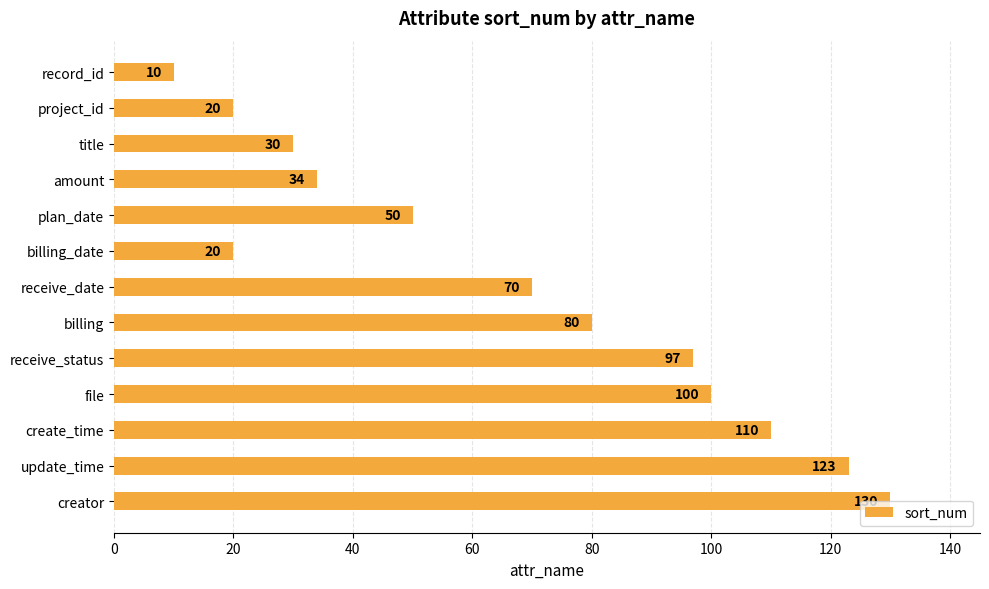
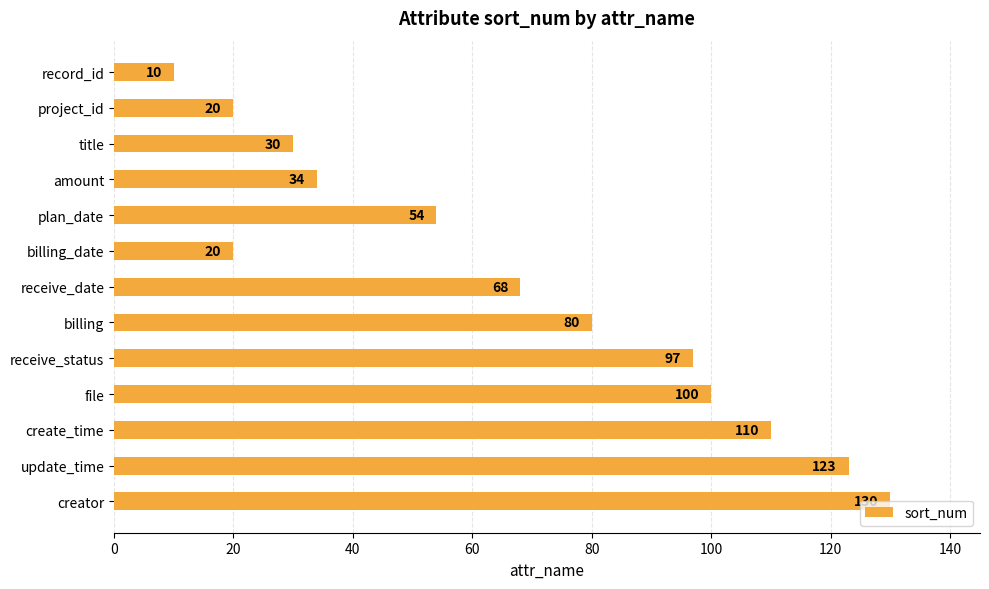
plan_date: 50 -> 54
receive_date: 70 -> 68
